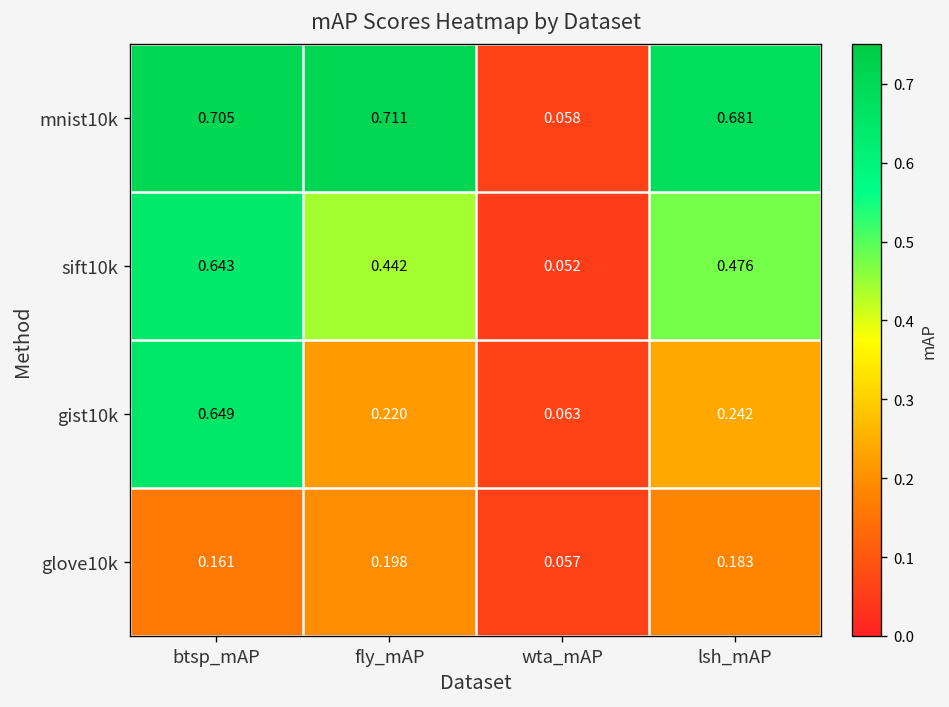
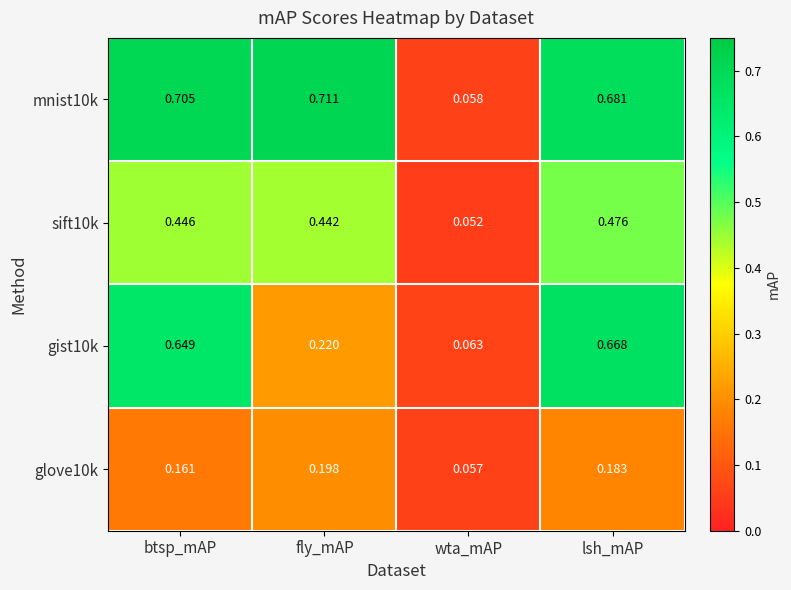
sift10k, btsp_mAP: 0.643 -> 0.446
gist10k, lsh_mAP: 0.242 -> 0.668
